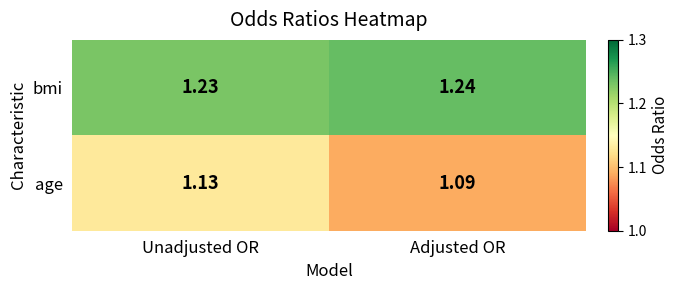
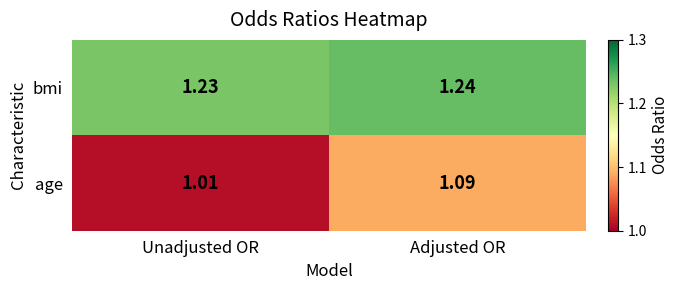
age, Unadjusted OR: 1.13 -> 1.01
